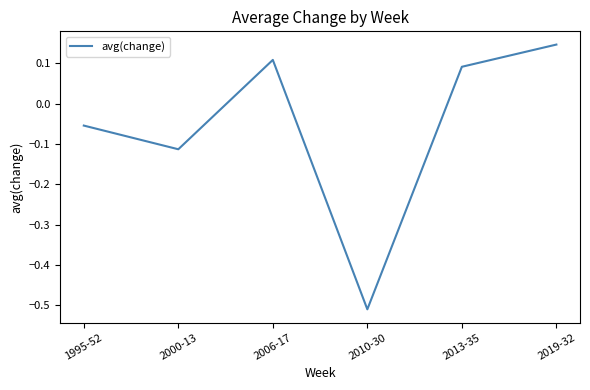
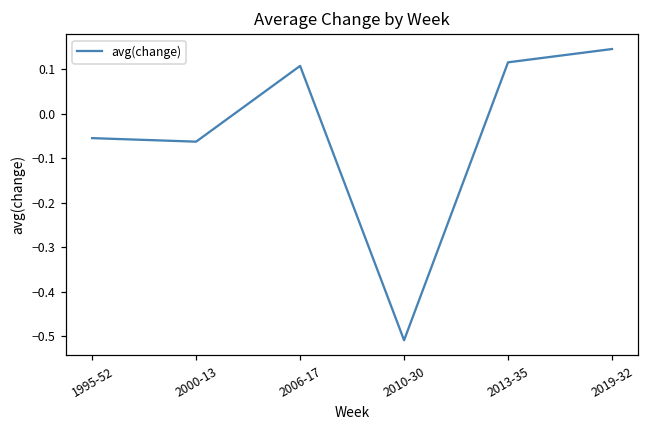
2000-13: -0.11 -> -0.06
2013-35: 0.09 -> 0.12
